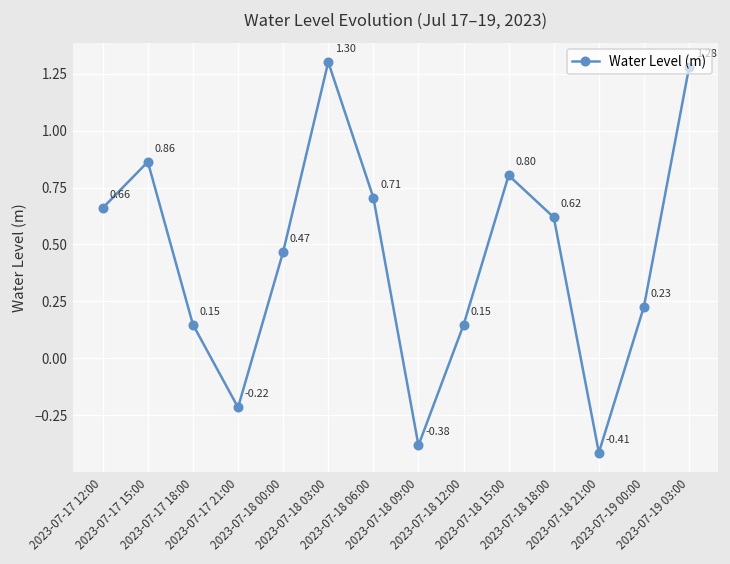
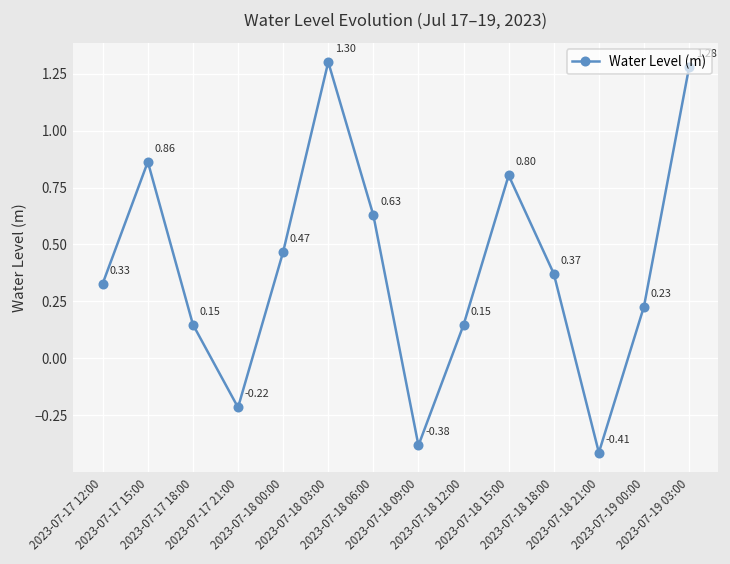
2023-07-17 12:00: 0.66 -> 0.33
2023-07-18 06:00: 0.71 -> 0.63
2023-07-18 18:00: 0.62 -> 0.37
